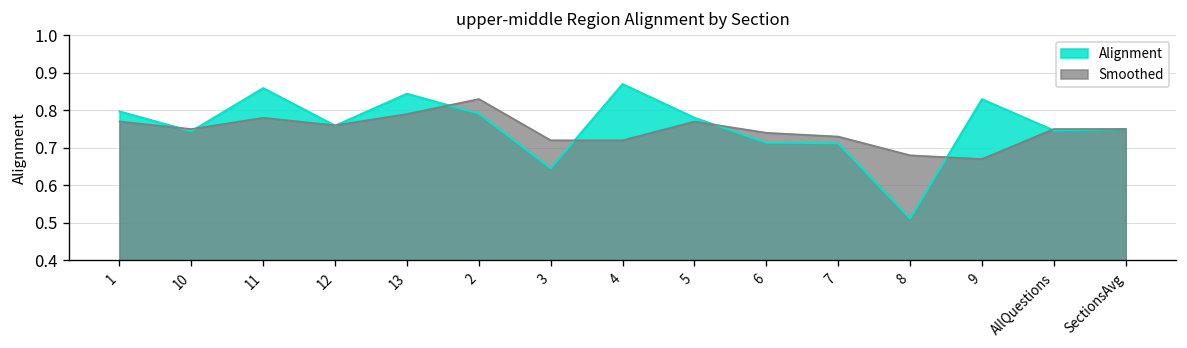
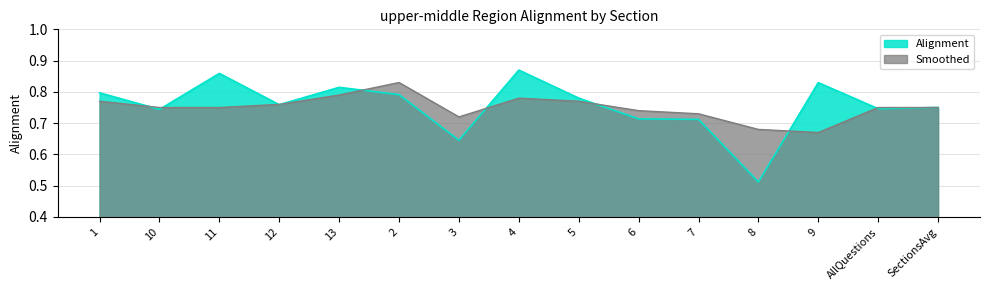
Smoothed, 11: 0.78 -> 0.75
Alignment, 13: 0.84 -> 0.81
Smoothed, 4: 0.72 -> 0.78
